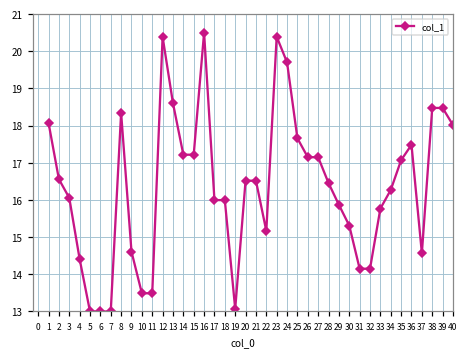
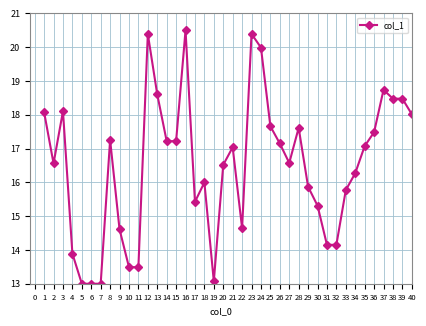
3: 16.1 -> 18.1
4: 14.4 -> 13.9
8: 18.3 -> 17.3
17: 16.0 -> 15.4
21: 16.5 -> 17.0
22: 15.2 -> 14.6
24: 19.7 -> 20.0
27: 17.1 -> 16.6
28: 16.5 -> 17.6
37: 14.6 -> 18.7
